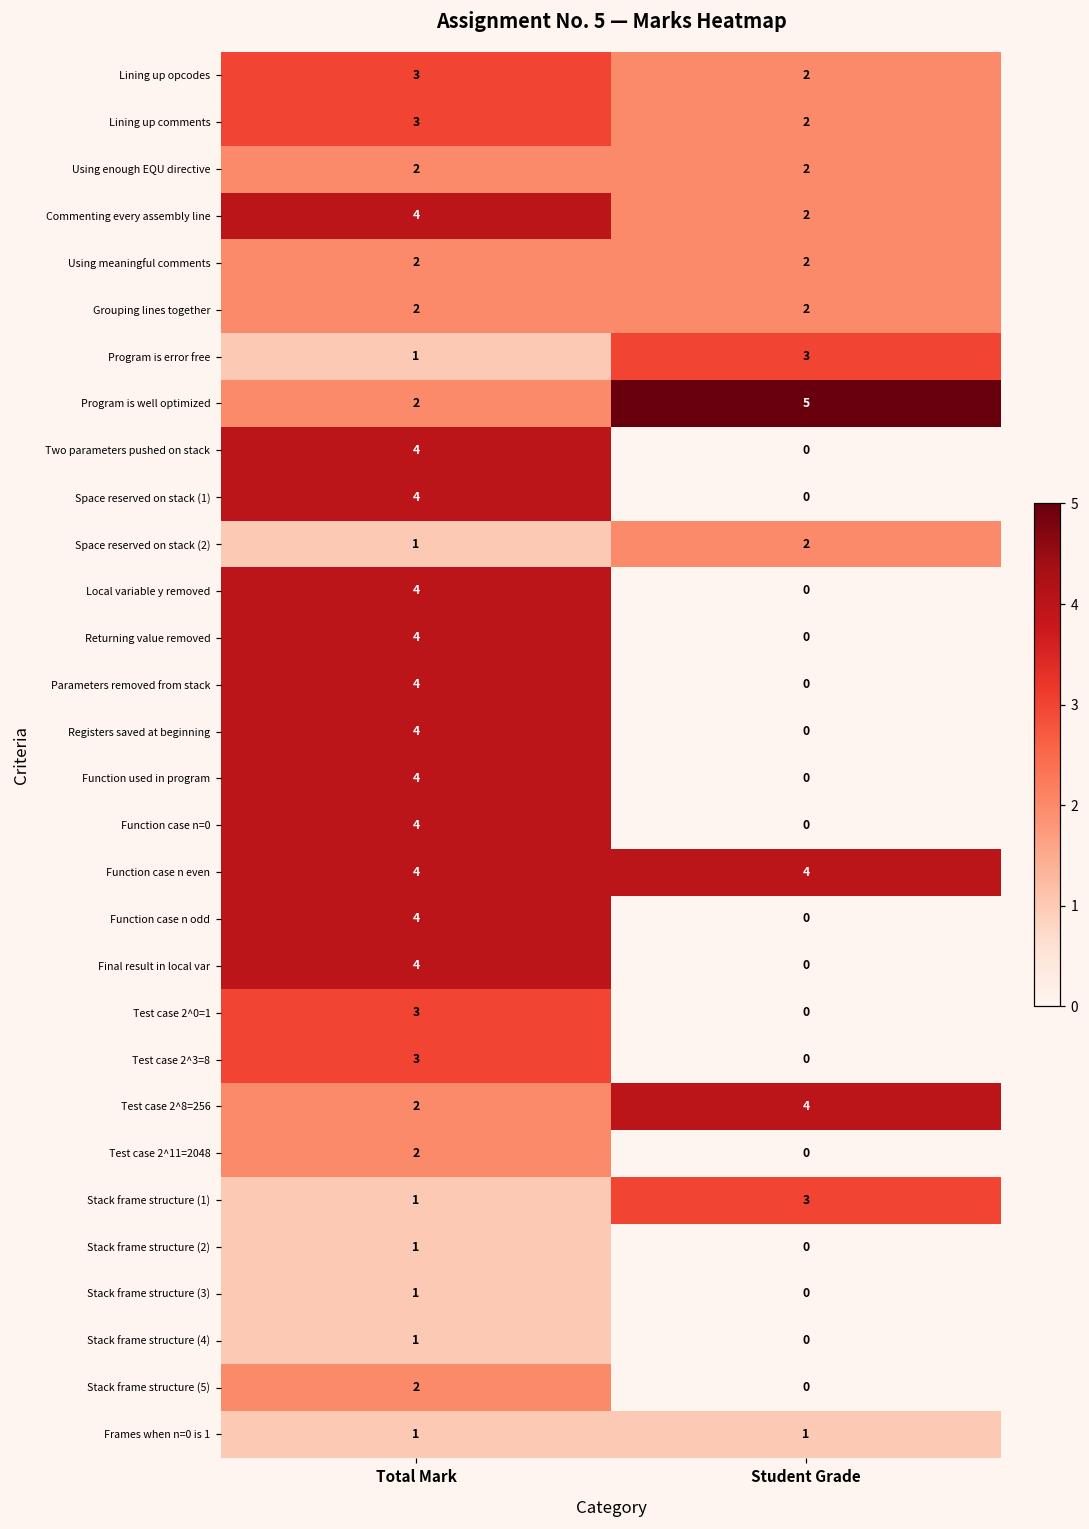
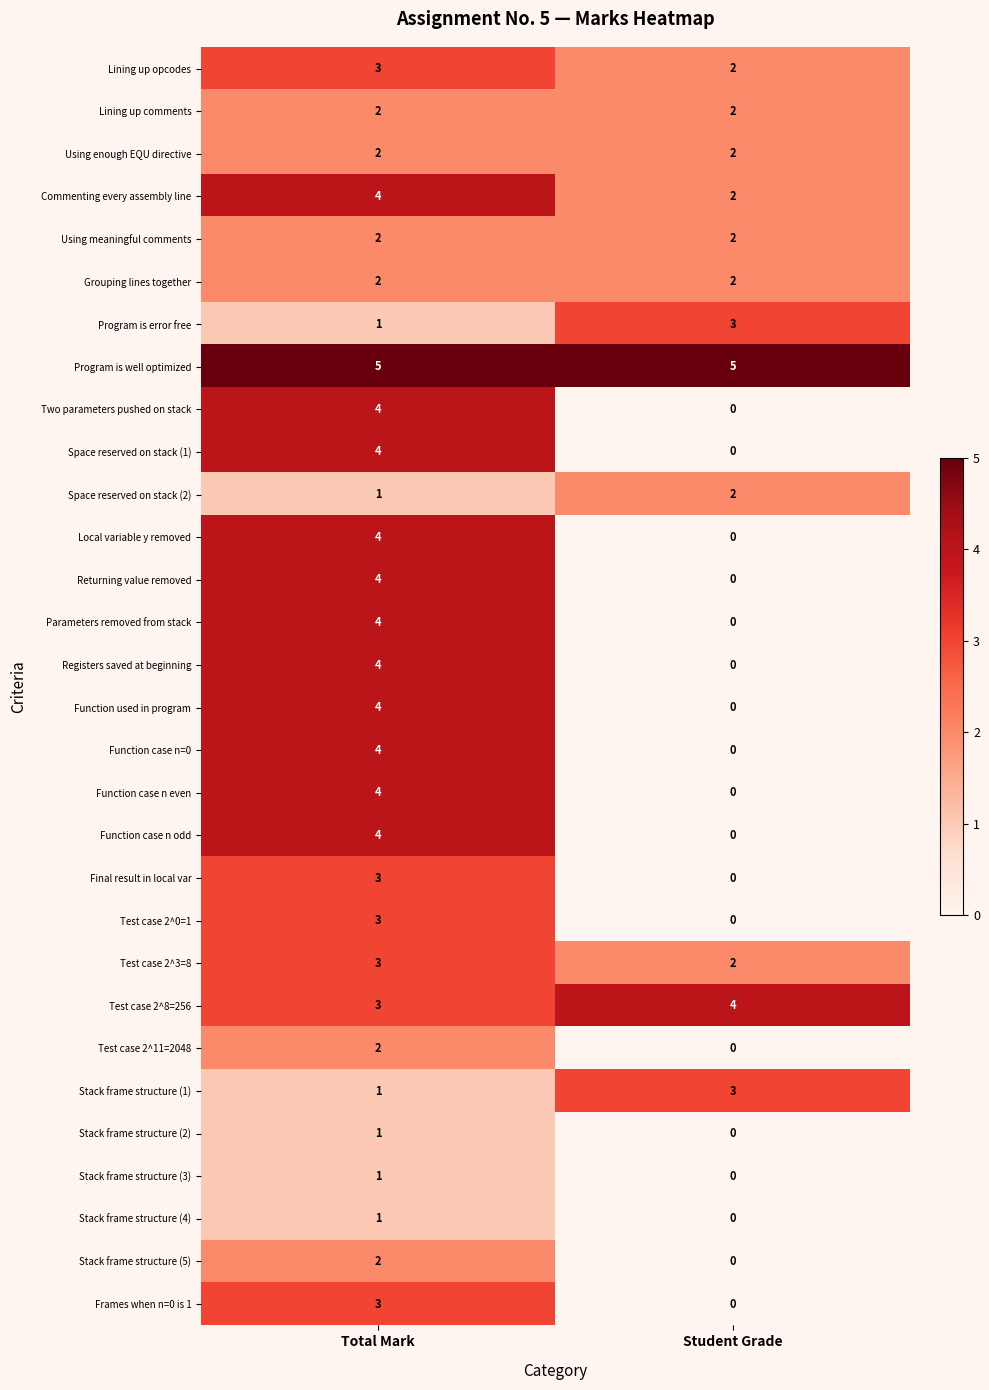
Lining up comments, Total Mark: 3 -> 2
Program is well optimized, Total Mark: 2 -> 5
Function case n even, Student Grade: 4 -> 0
Final result in local var, Total Mark: 4 -> 3
Test case 2^3=8, Student Grade: 0 -> 2
Test case 2^8=256, Total Mark: 2 -> 3
Frames when n=0 is 1, Total Mark: 1 -> 3
Frames when n=0 is 1, Student Grade: 1 -> 0
